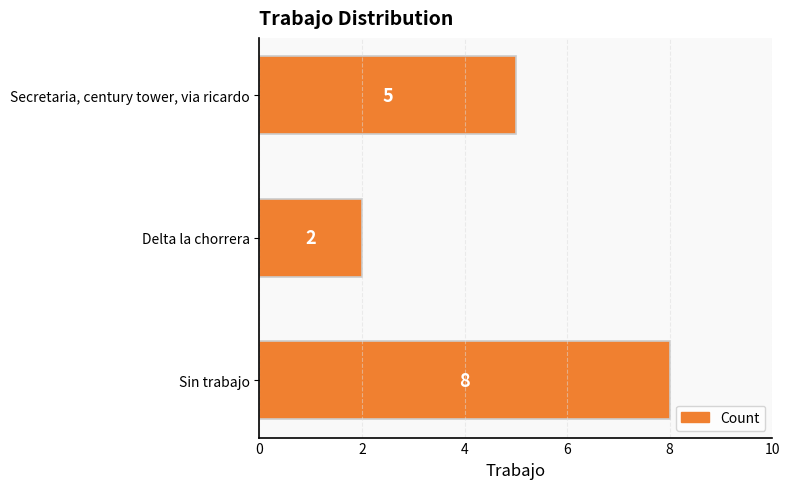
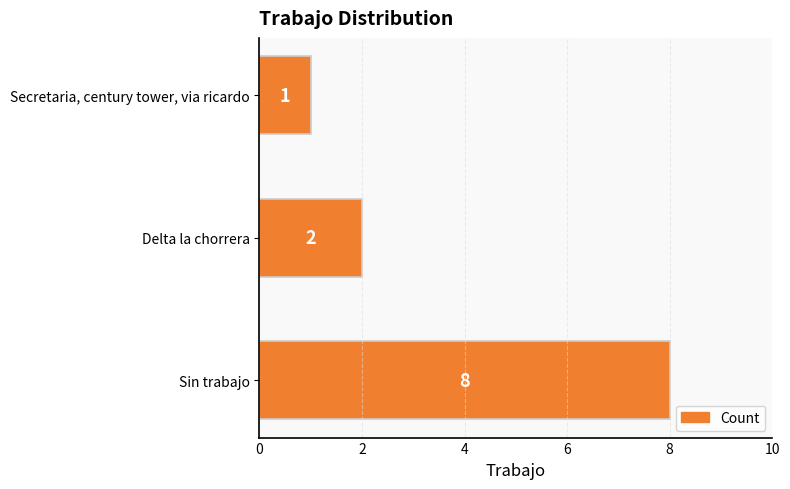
Secretaria, century tower, via ricardo: 5 -> 1
